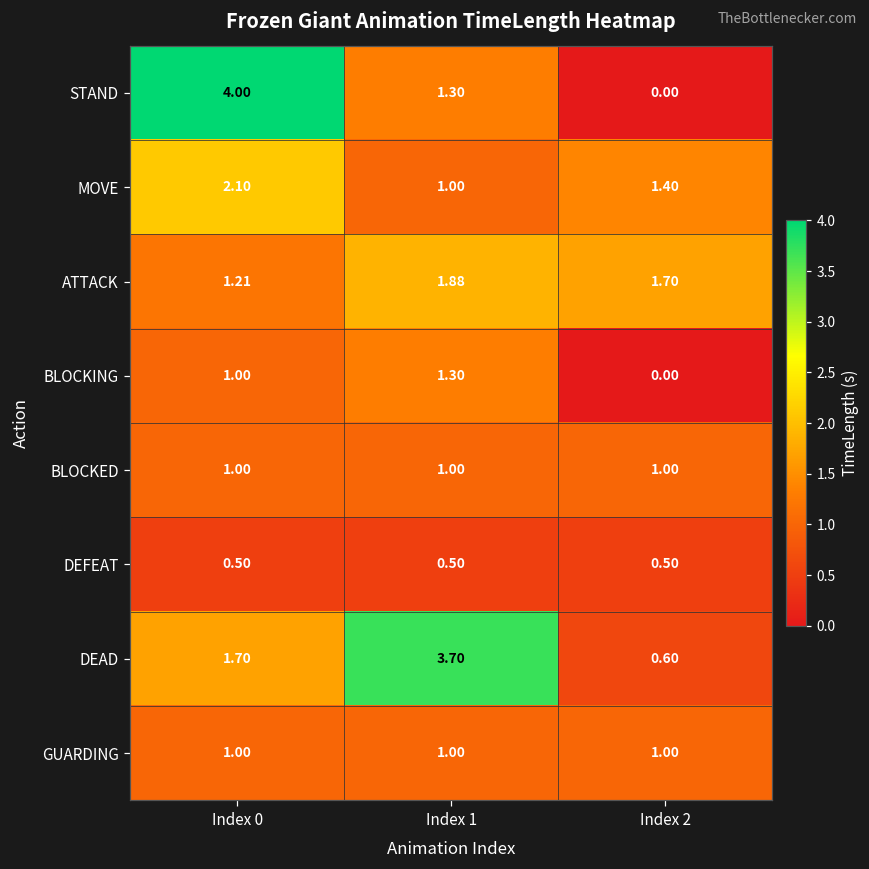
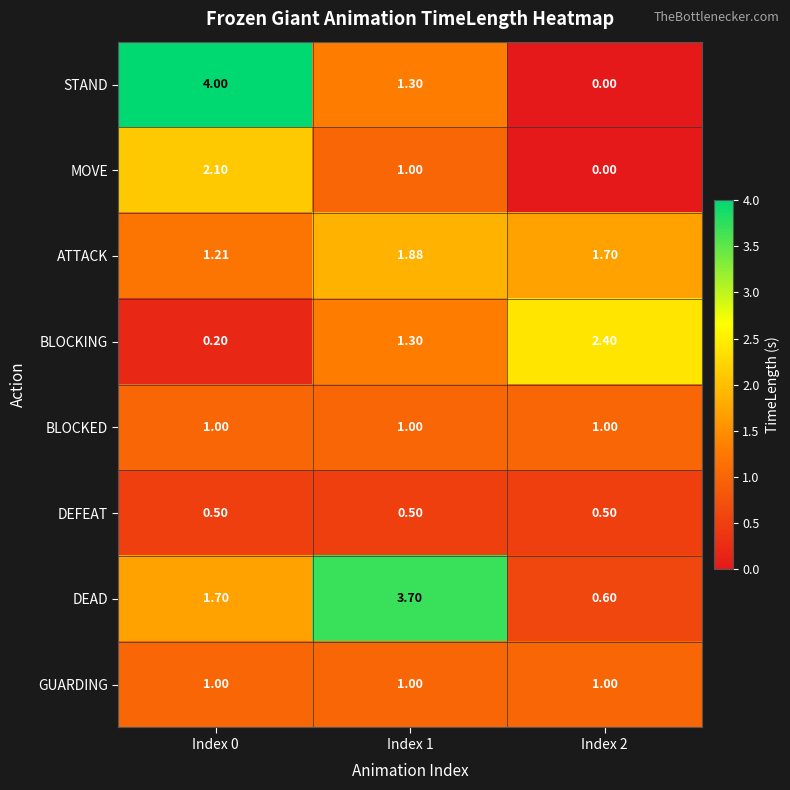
MOVE, Index 2: 1.40 -> 0.00
BLOCKING, Index 0: 1.00 -> 0.20
BLOCKING, Index 2: 0.00 -> 2.40
